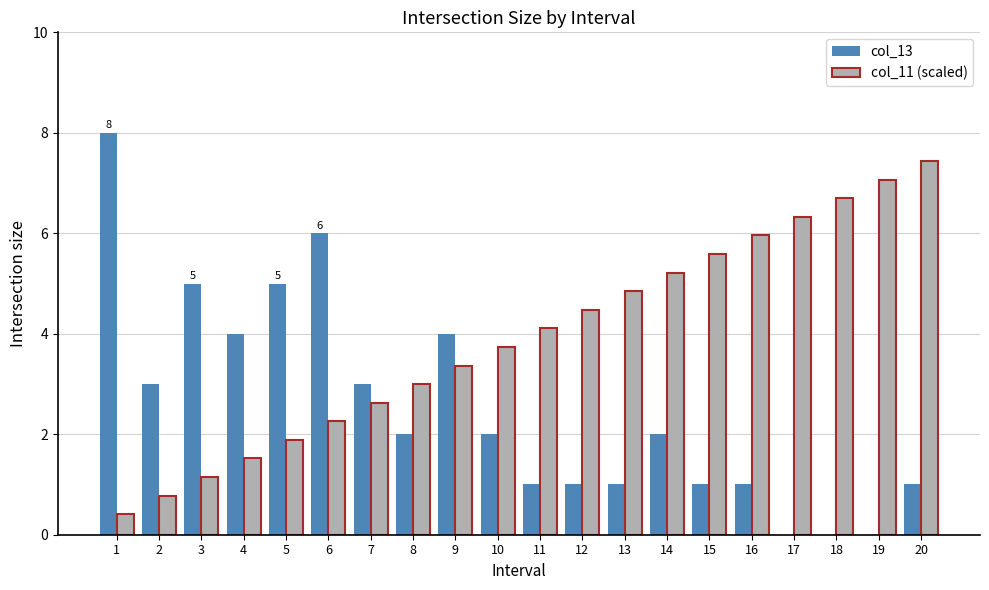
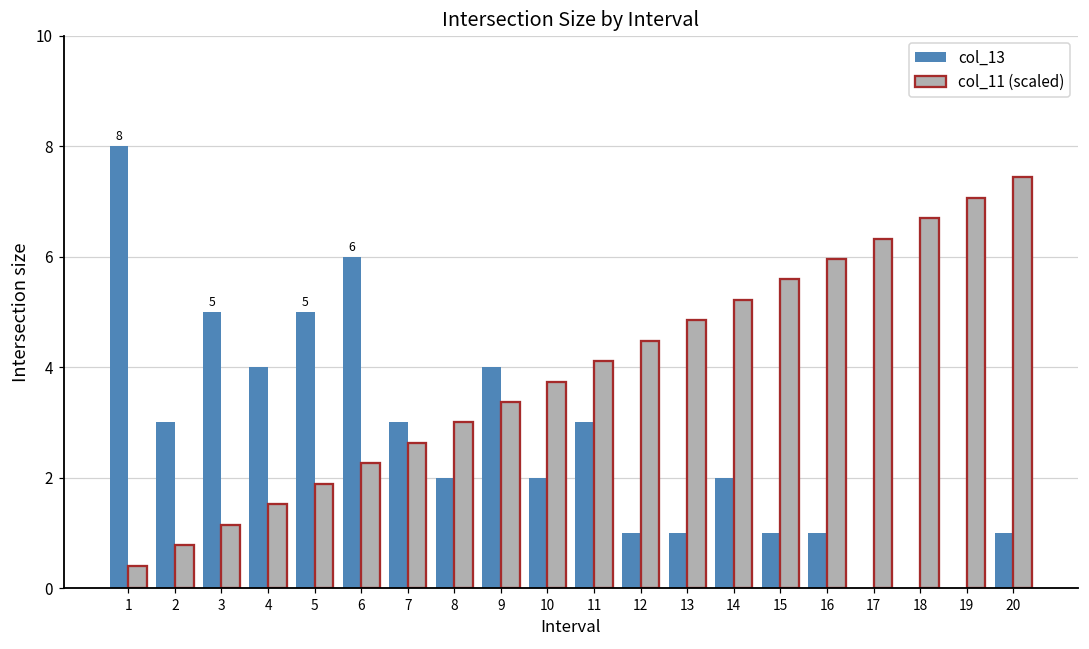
col_13, 11: 1 -> 3
